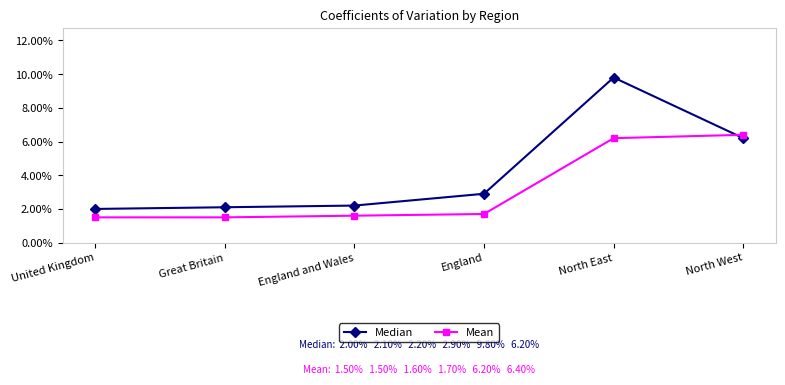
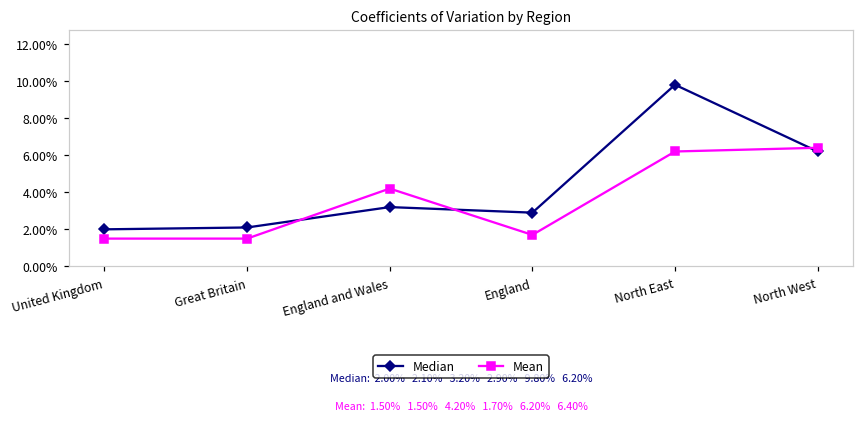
Median, England and Wales: 2.20% -> 3.20%
Mean, England and Wales: 1.60% -> 4.20%
